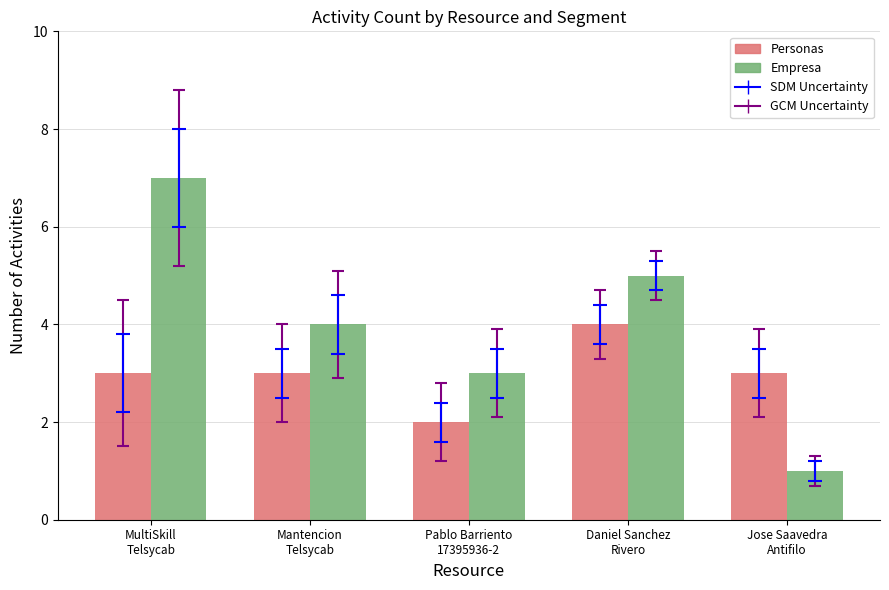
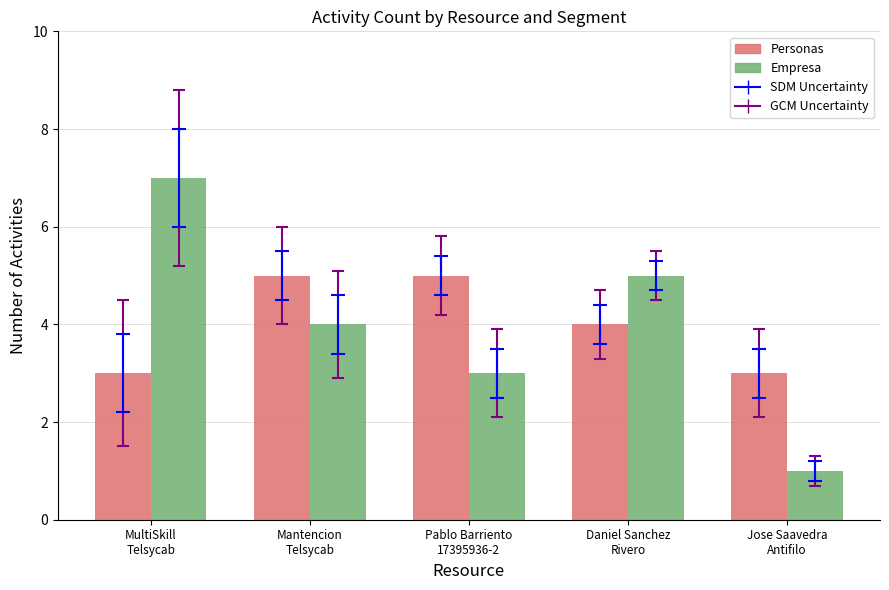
Personas, Mantencion Telsycab: 3 -> 5
Personas, Pablo Barriento 17395936-2: 2 -> 5
